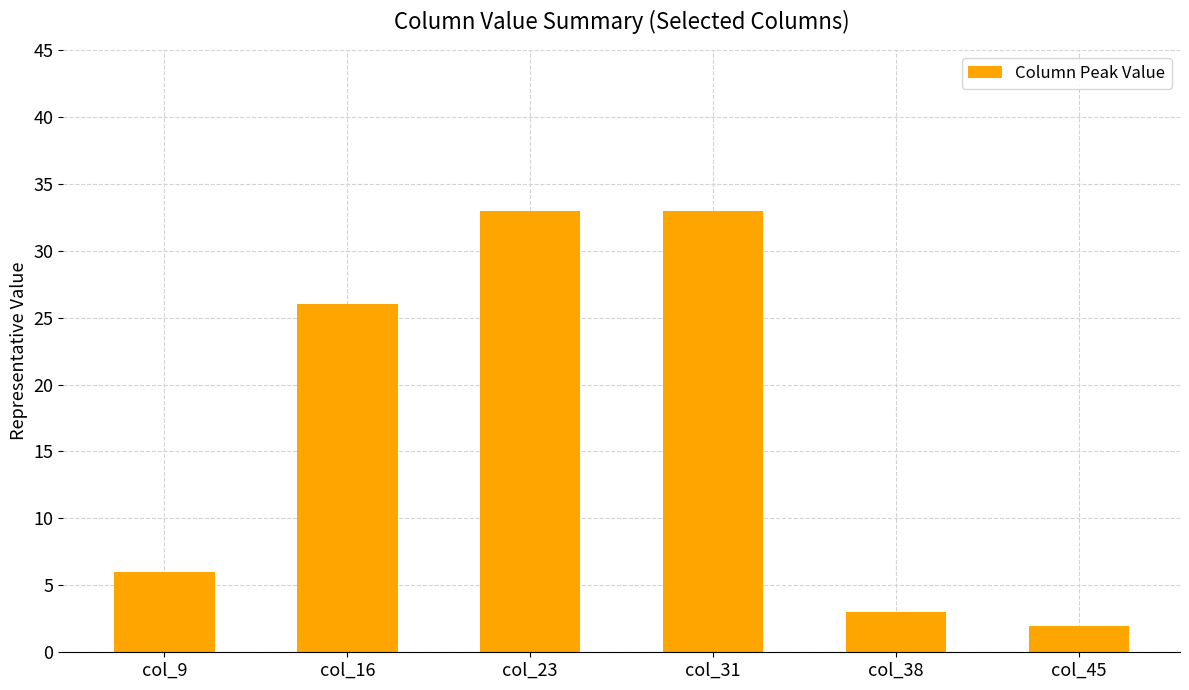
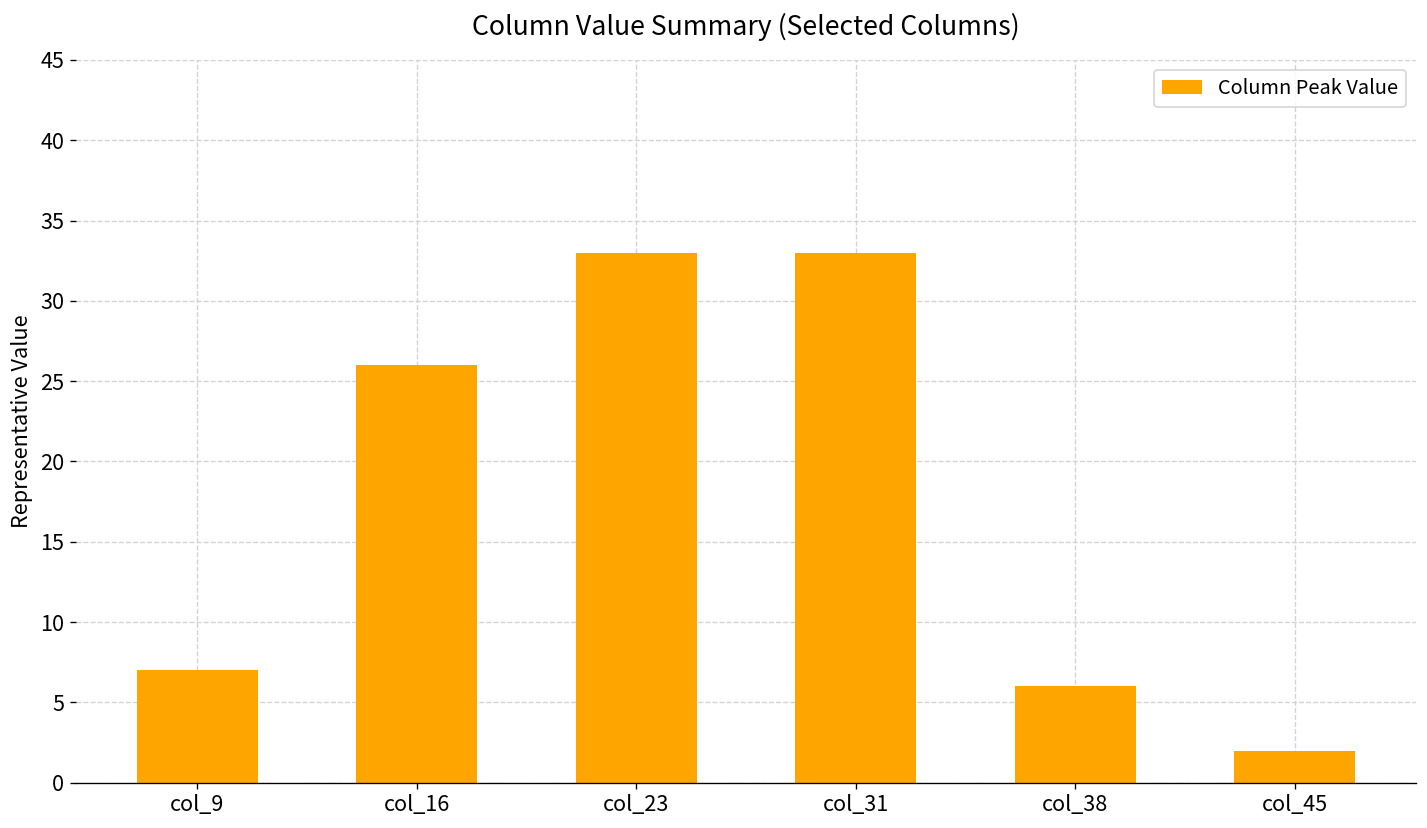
col_9: 6 -> 7
col_38: 3 -> 6
